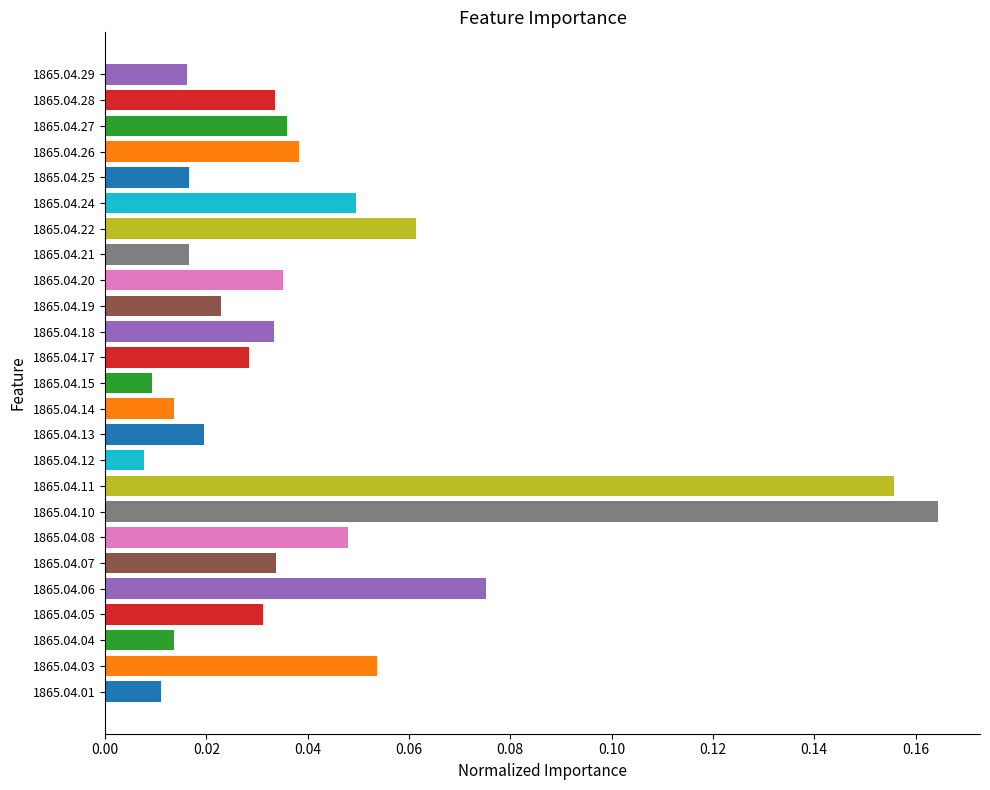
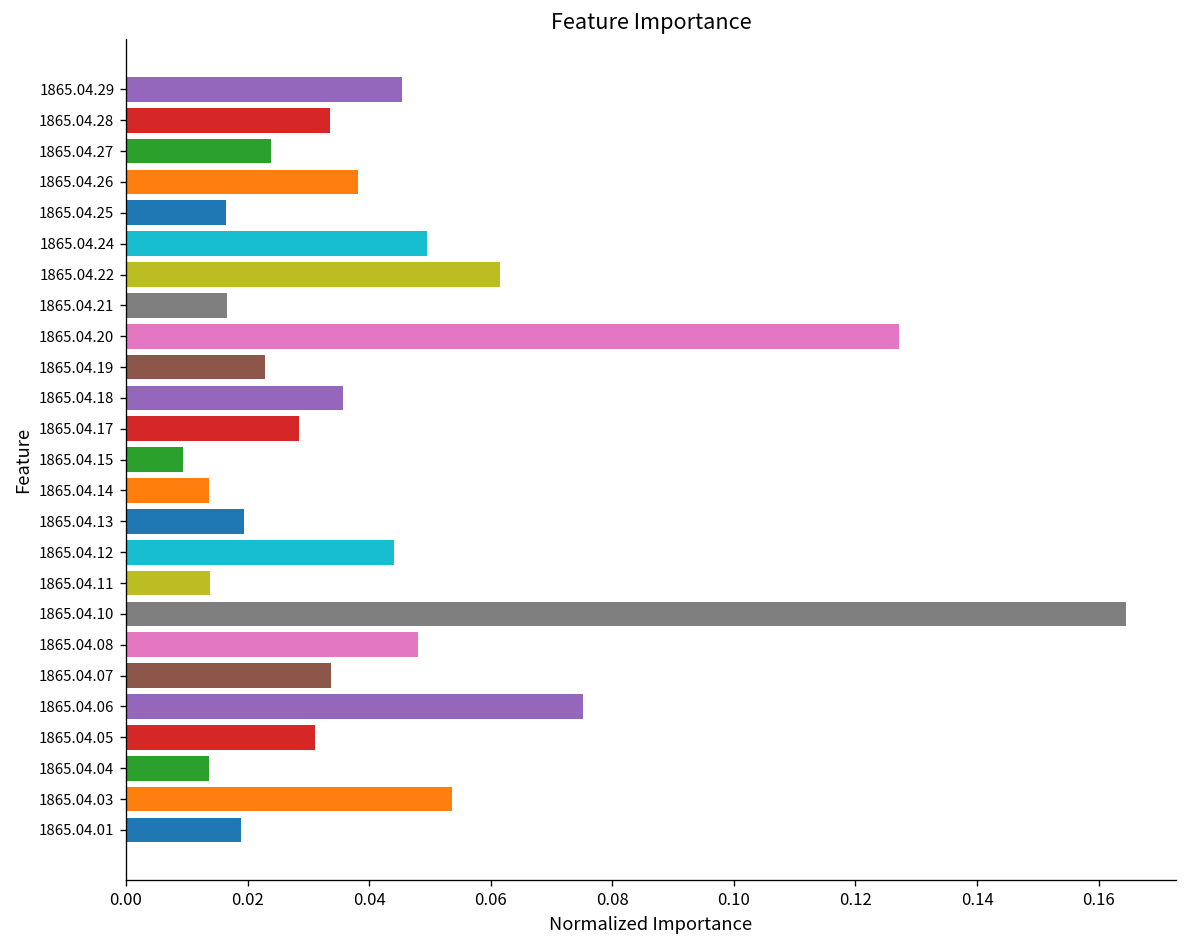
1865.04.29: 0.016 -> 0.045
1865.04.27: 0.036 -> 0.024
1865.04.20: 0.035 -> 0.127
1865.04.18: 0.033 -> 0.036
1865.04.12: 0.008 -> 0.044
1865.04.11: 0.156 -> 0.014
1865.04.01: 0.011 -> 0.019
